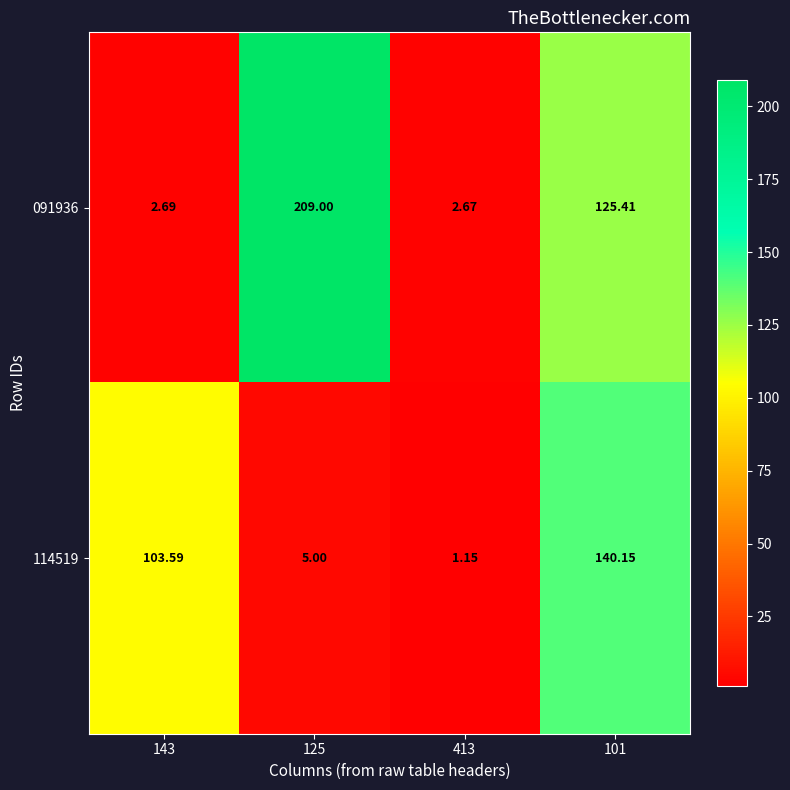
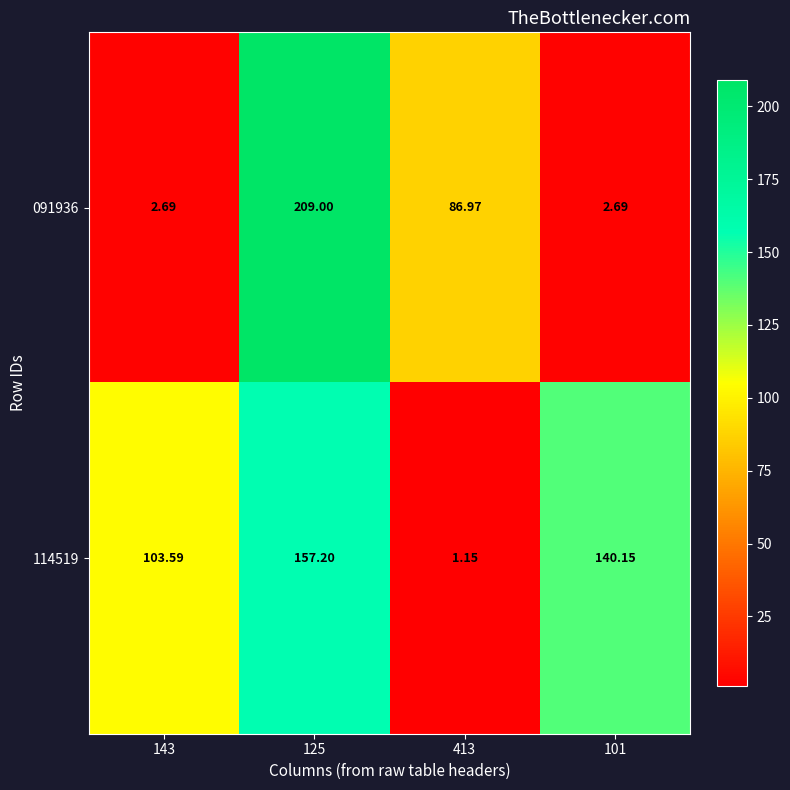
091936, 413: 2.67 -> 86.97
091936, 101: 125.41 -> 2.69
114519, 125: 5.00 -> 157.20
